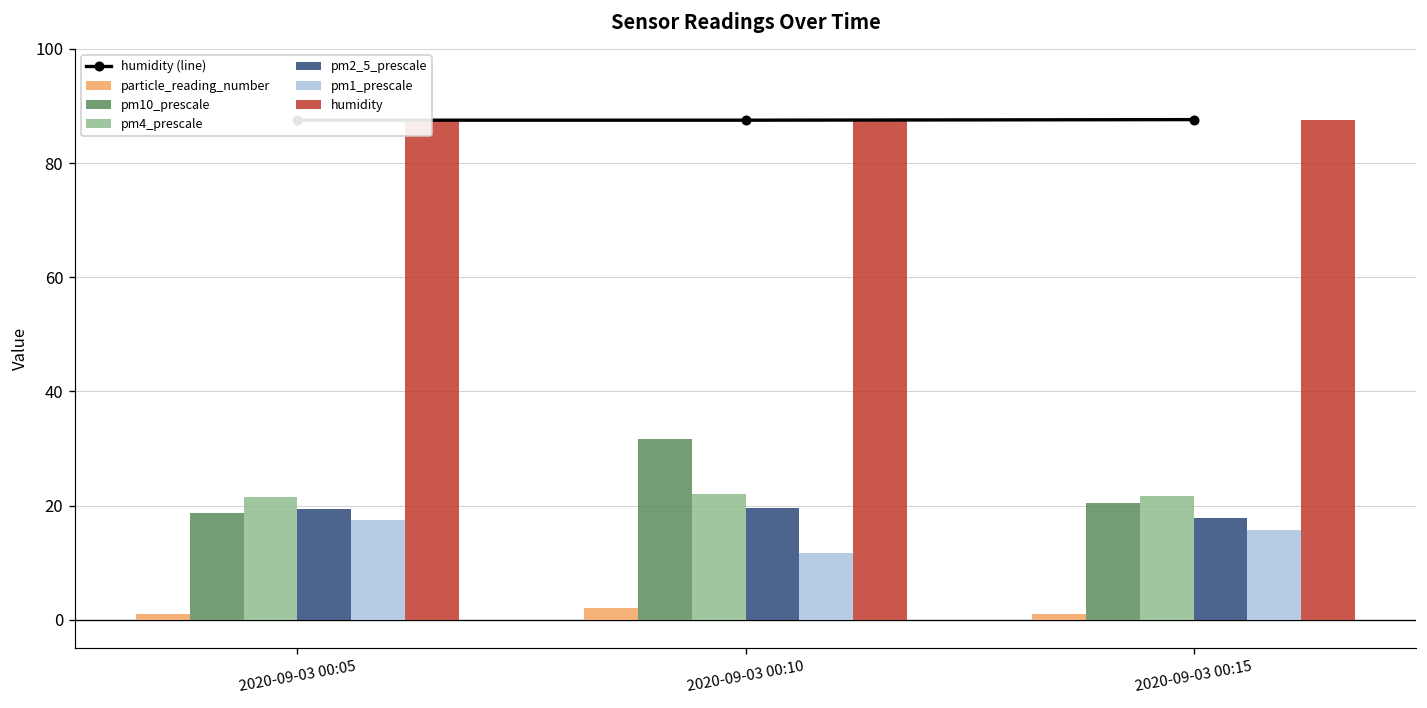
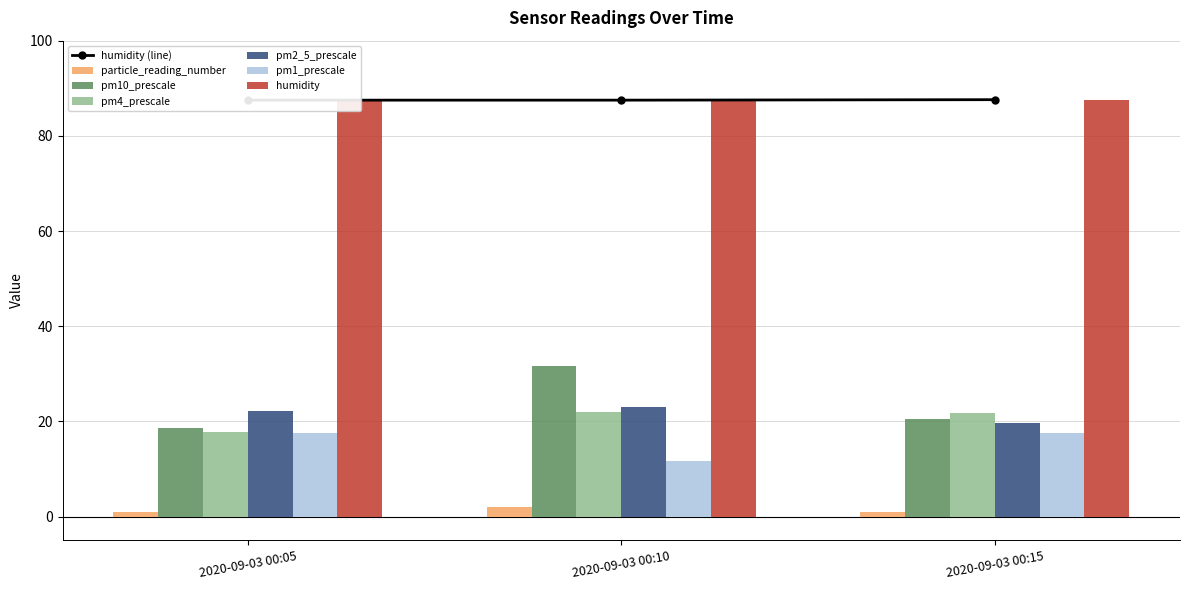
pm4_prescale, 2020-09-03 00:05: 21 -> 18
pm2_5_prescale, 2020-09-03 00:05: 19 -> 22
pm2_5_prescale, 2020-09-03 00:10: 20 -> 23
pm2_5_prescale, 2020-09-03 00:15: 18 -> 20
pm1_prescale, 2020-09-03 00:15: 16 -> 18
